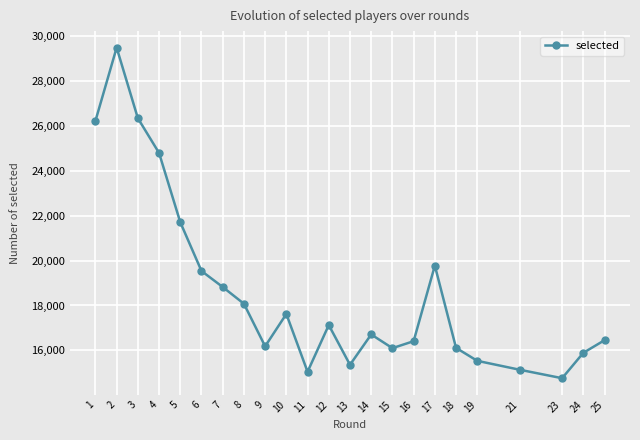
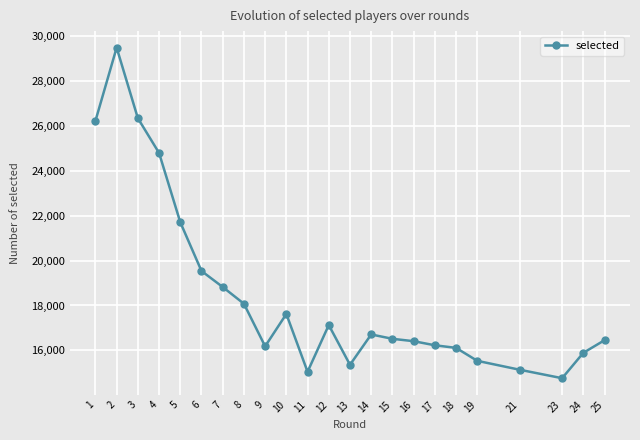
15: 16,100 -> 16,500
17: 19,800 -> 16,200
